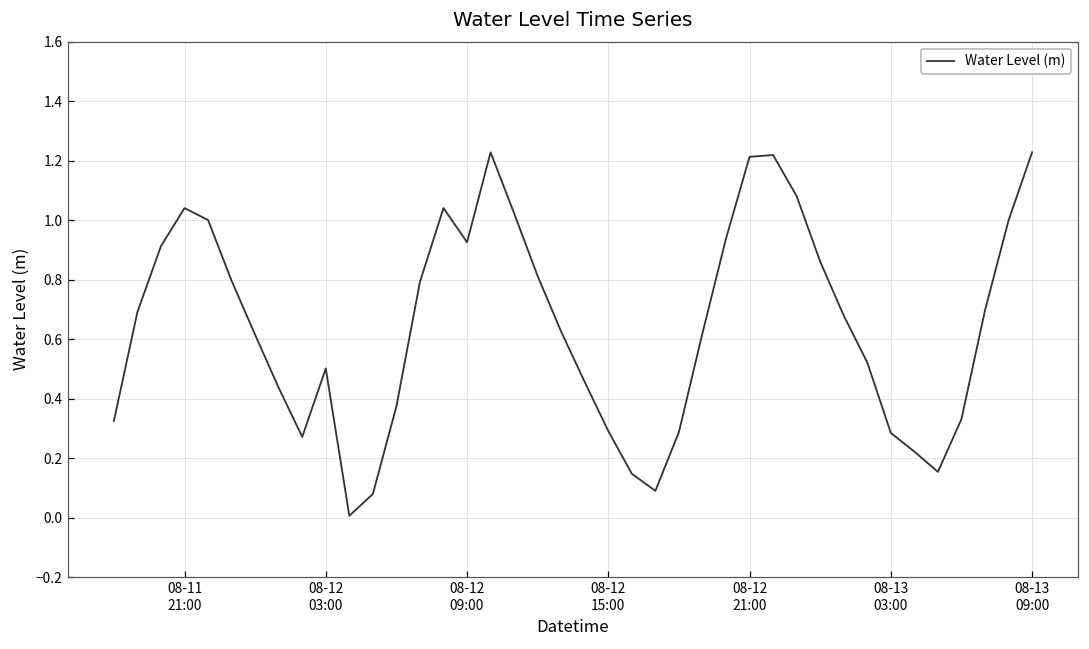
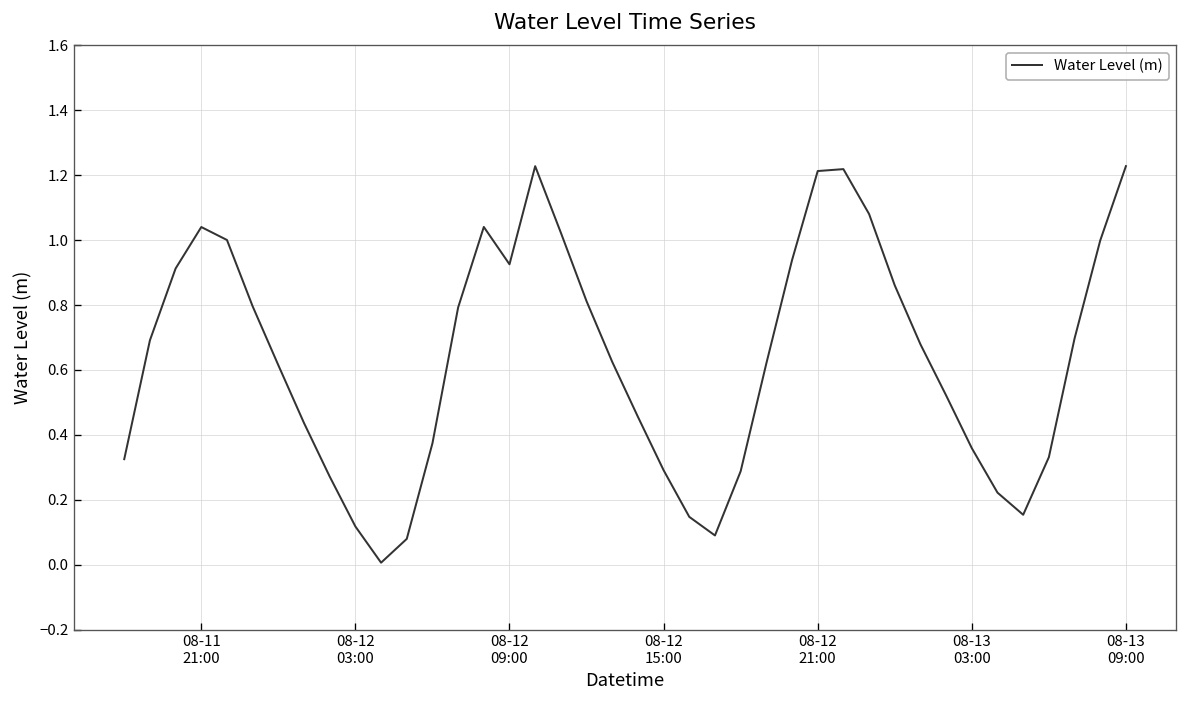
08-12 03:00: 0.50 -> 0.12
08-13 03:00: 0.28 -> 0.36
